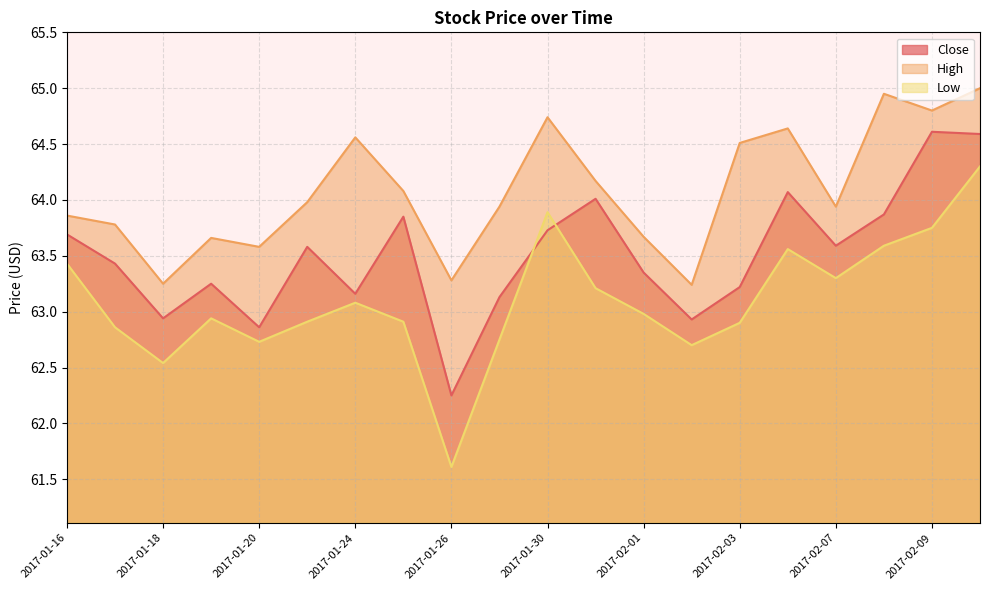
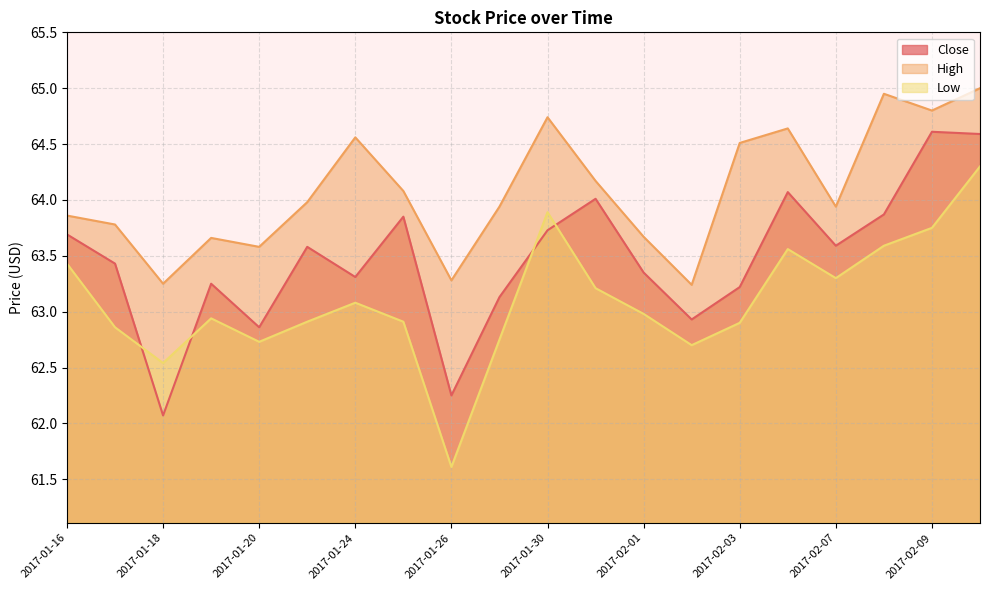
Close, 2017-01-18: 62.94 -> 62.07
Close, 2017-01-24: 63.16 -> 63.31
